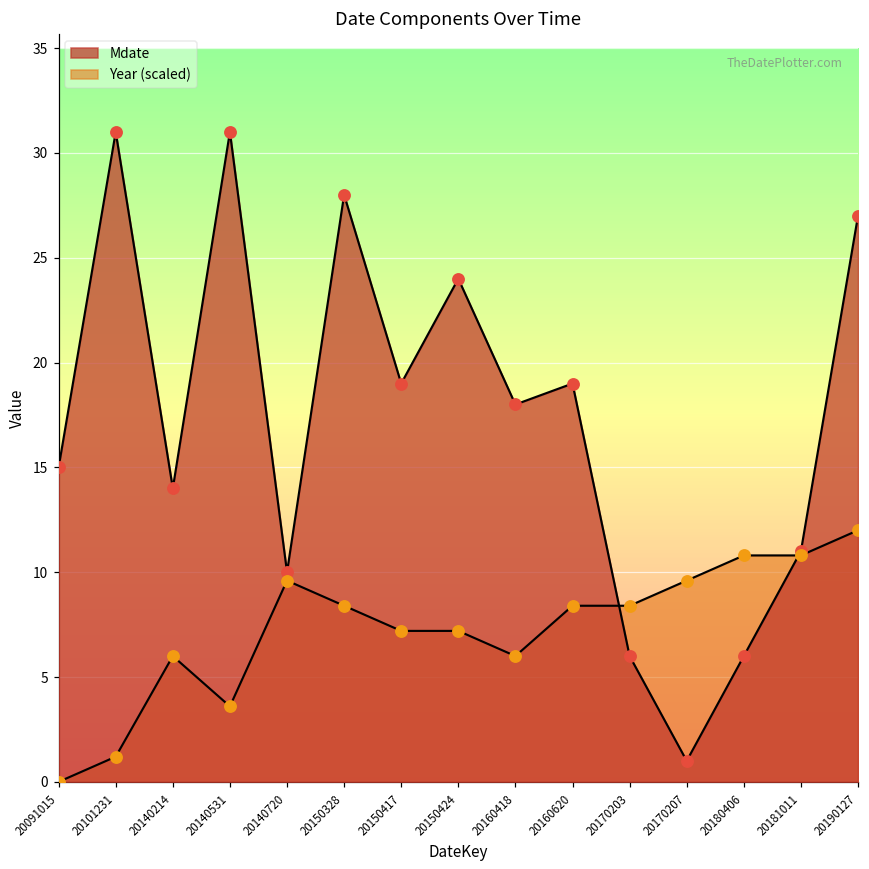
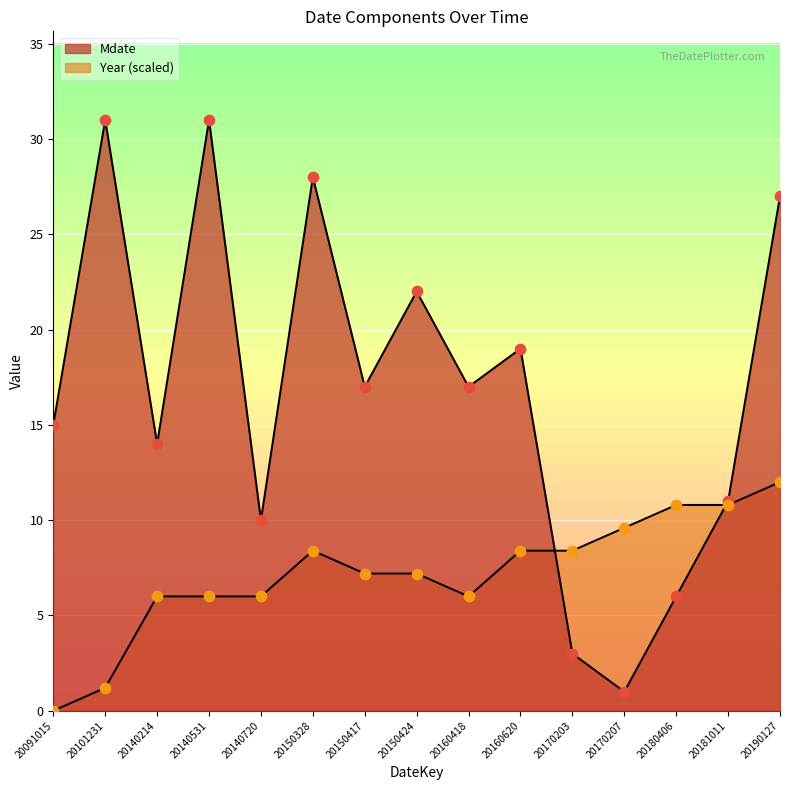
Year (scaled), 20140531: 3.6 -> 6.0
Year (scaled), 20140720: 9.6 -> 6.0
Mdate, 20150417: 19 -> 17
Mdate, 20150424: 24 -> 22
Mdate, 20160418: 18 -> 17
Mdate, 20170203: 6 -> 3
